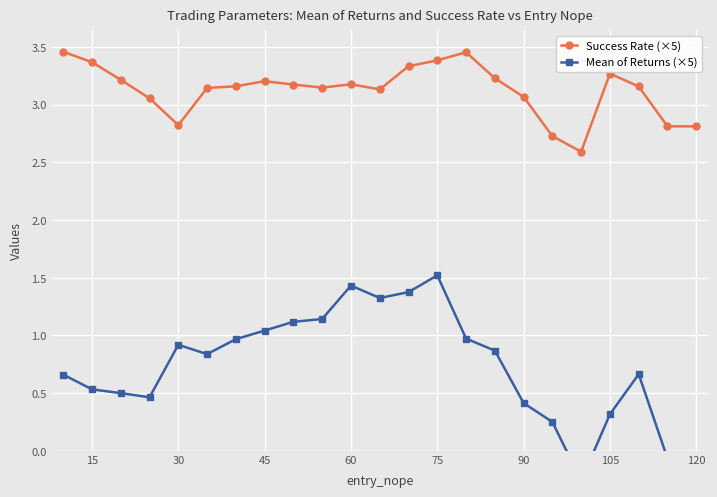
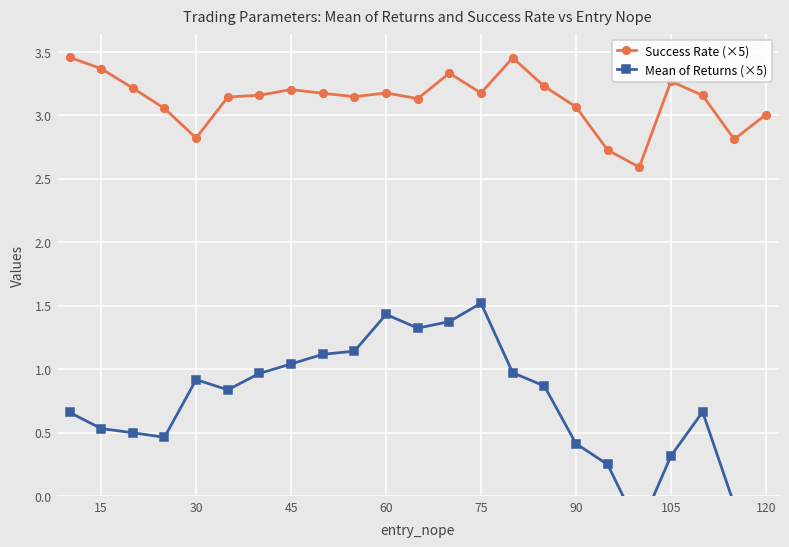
Success Rate (×5), 75: 3.38 -> 3.18
Success Rate (×5), 120: 2.81 -> 3.01
